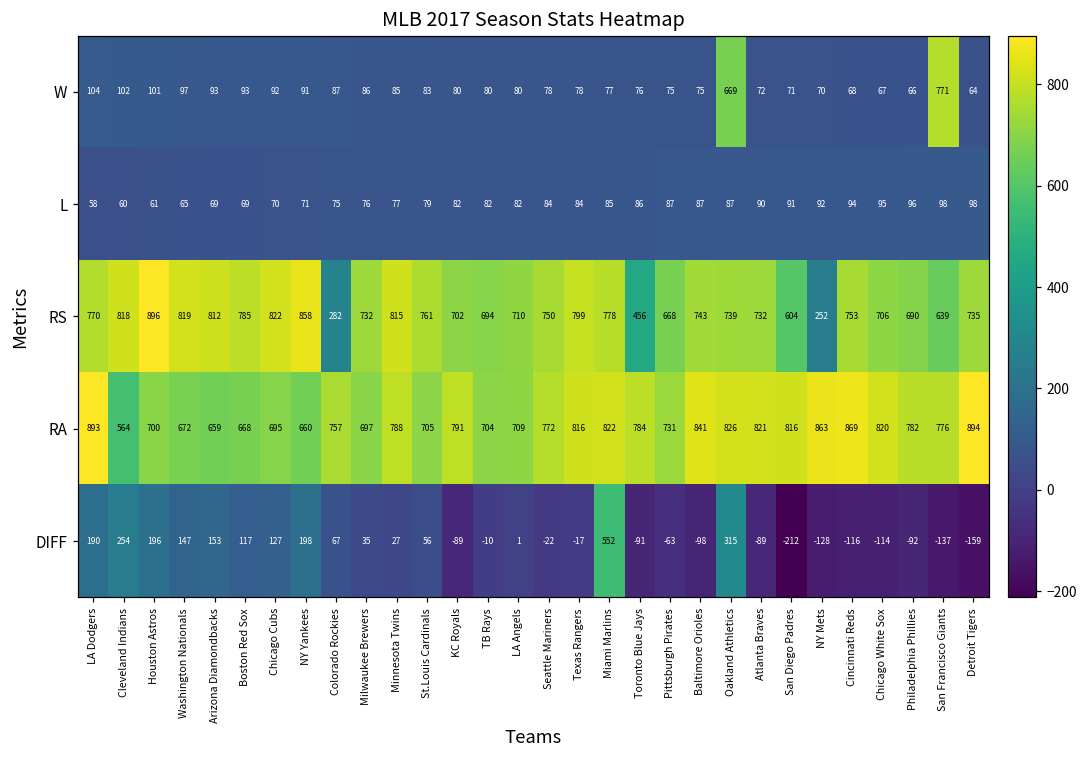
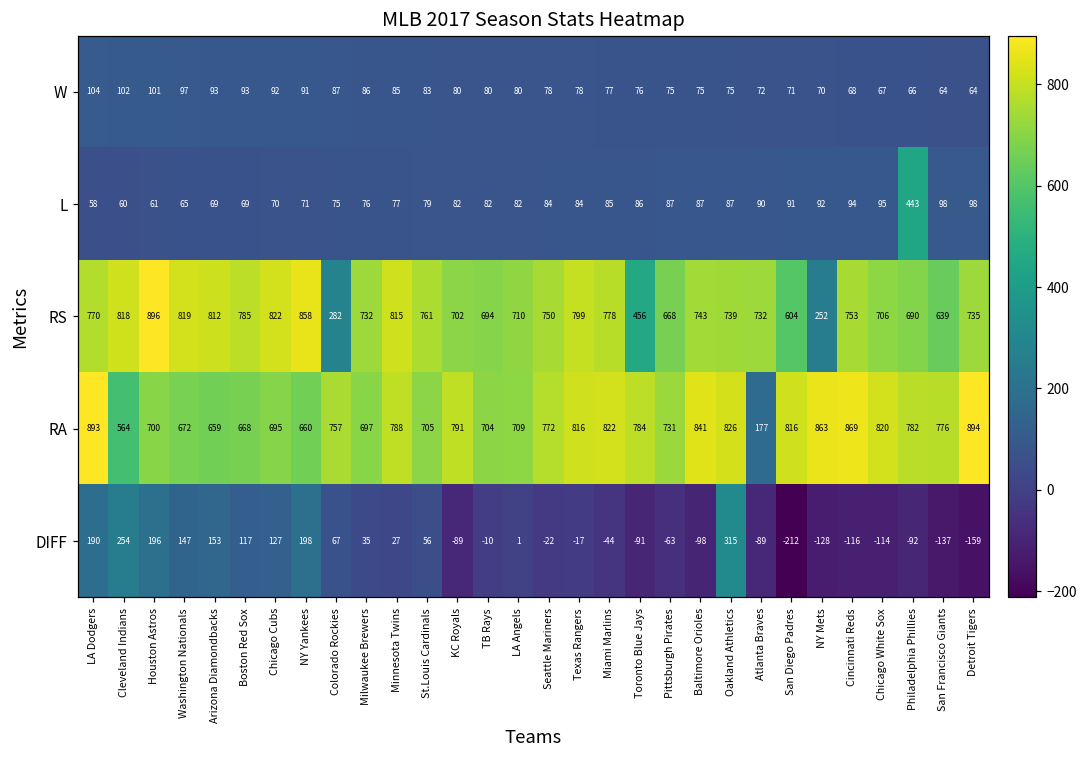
W, Oakland Athletics: 669 -> 75
W, San Francisco Giants: 771 -> 64
L, Philadelphia Phillies: 96 -> 443
RA, Atlanta Braves: 821 -> 177
DIFF, Miami Marlins: 552 -> -44
